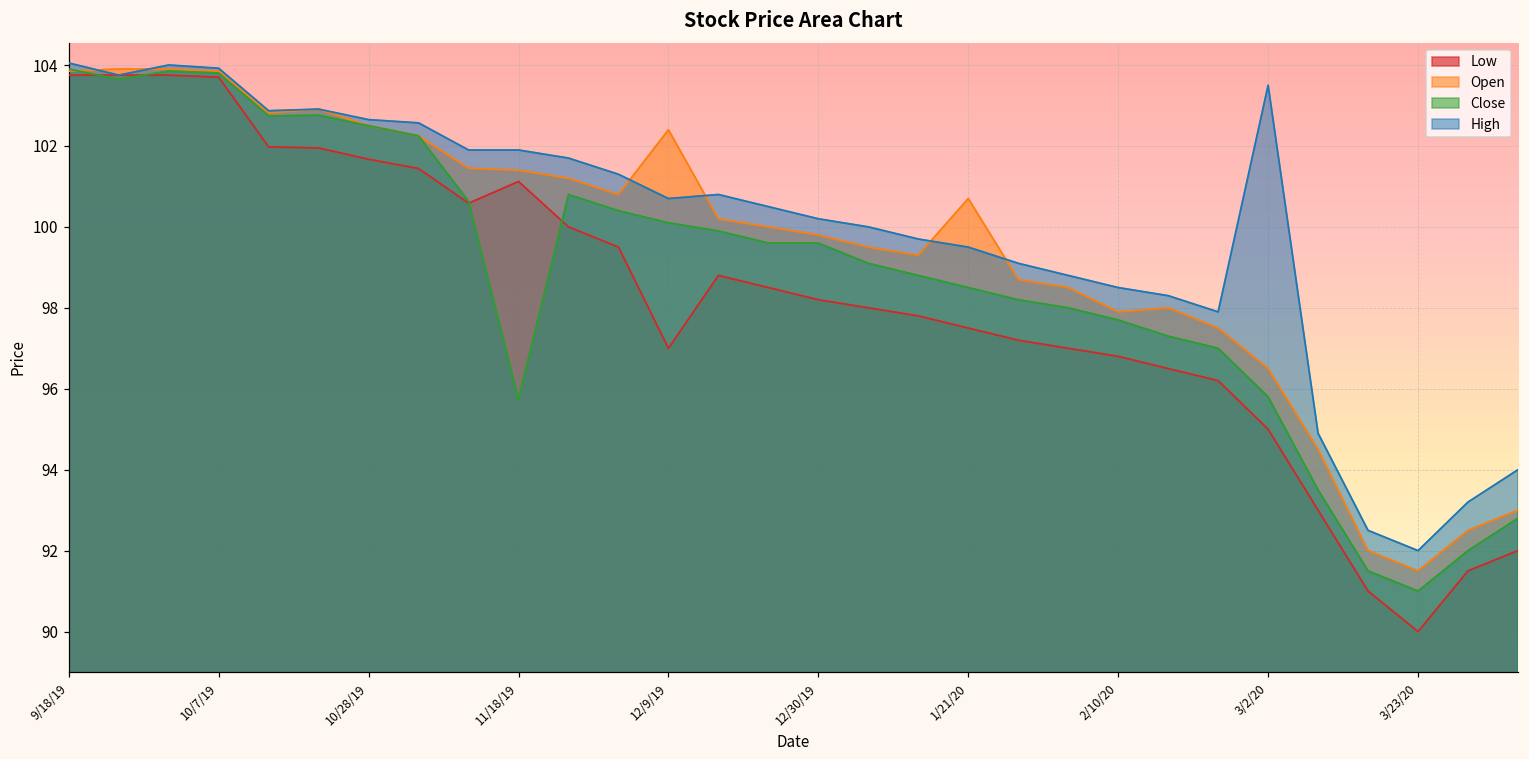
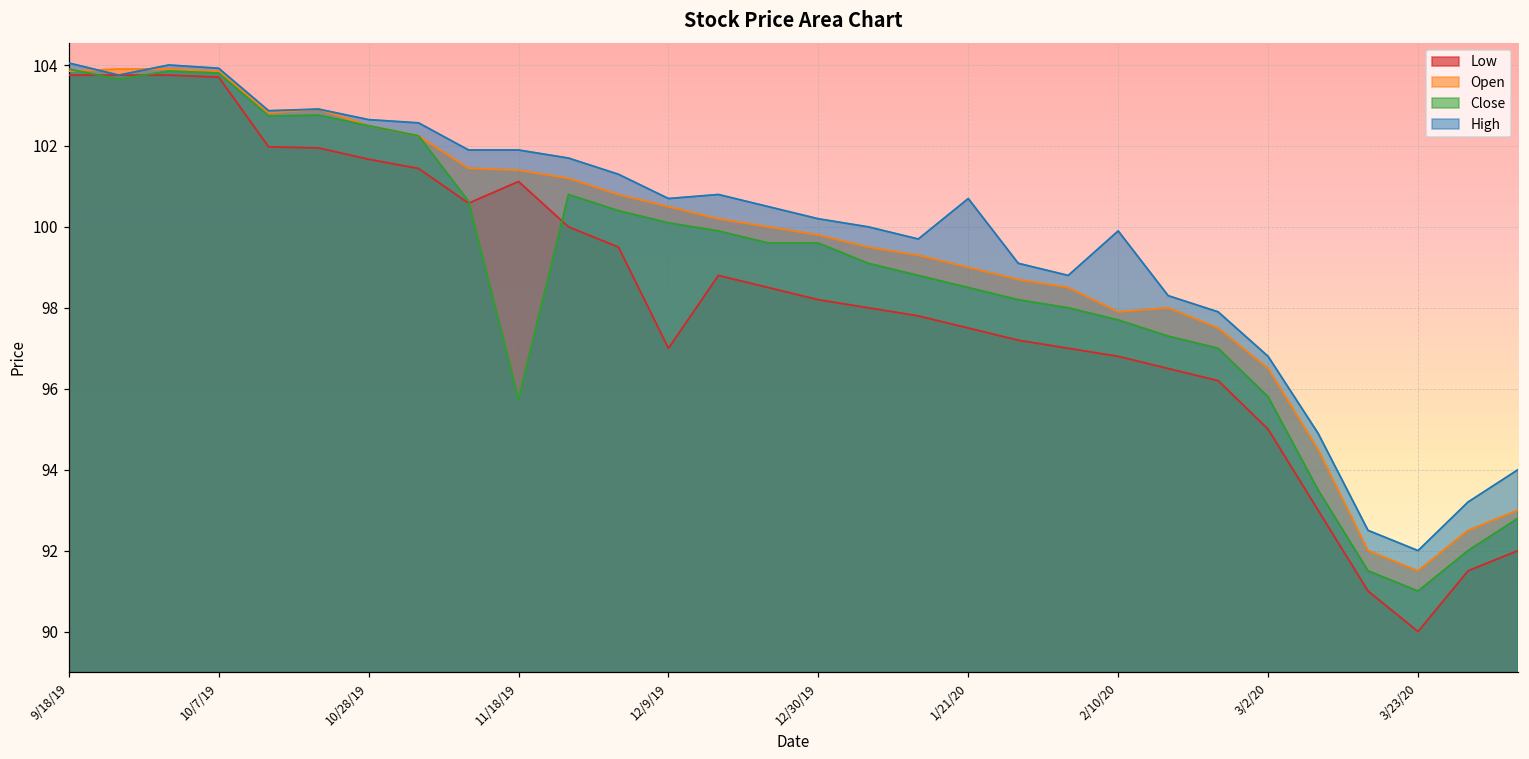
Open, 12/9/19: 102.4 -> 100.5
Open, 1/21/20: 100.7 -> 99.0
High, 1/21/20: 99.5 -> 100.7
High, 2/10/20: 98.5 -> 99.9
High, 3/2/20: 103.5 -> 96.8
